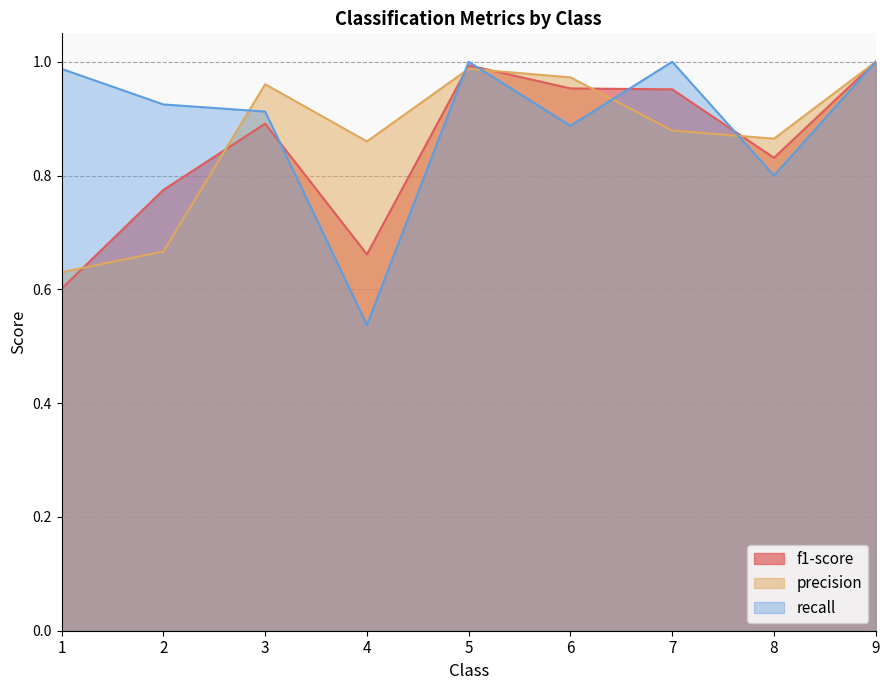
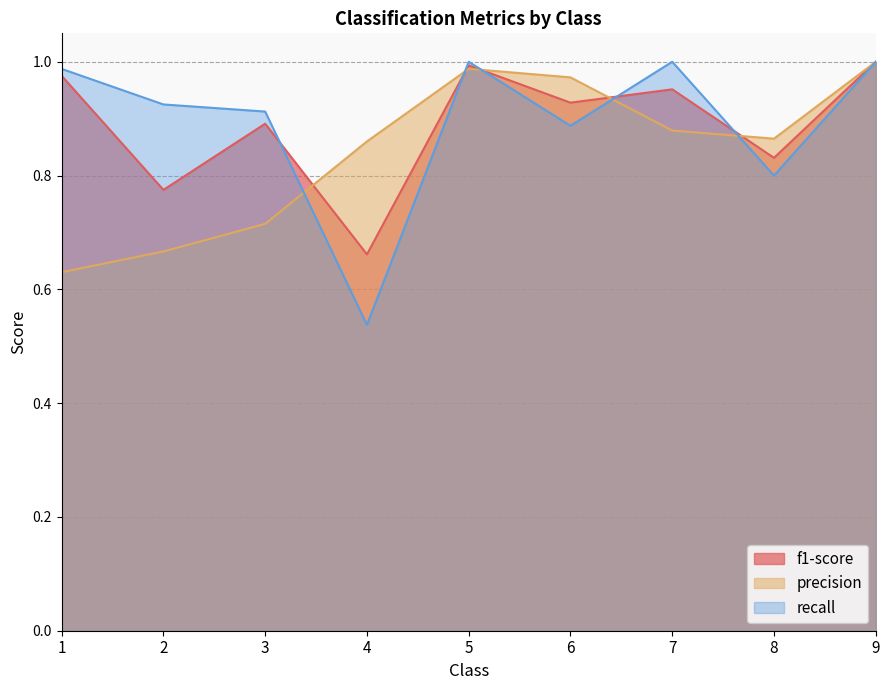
f1-score, 1: 0.60 -> 0.98
precision, 3: 0.96 -> 0.72
f1-score, 6: 0.95 -> 0.93
